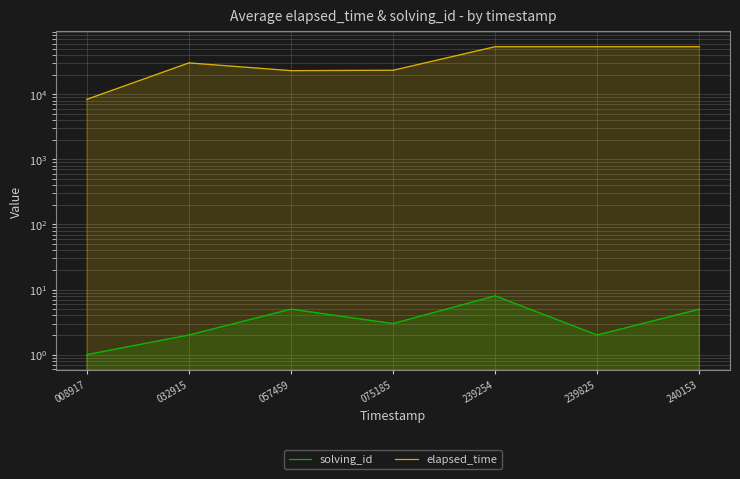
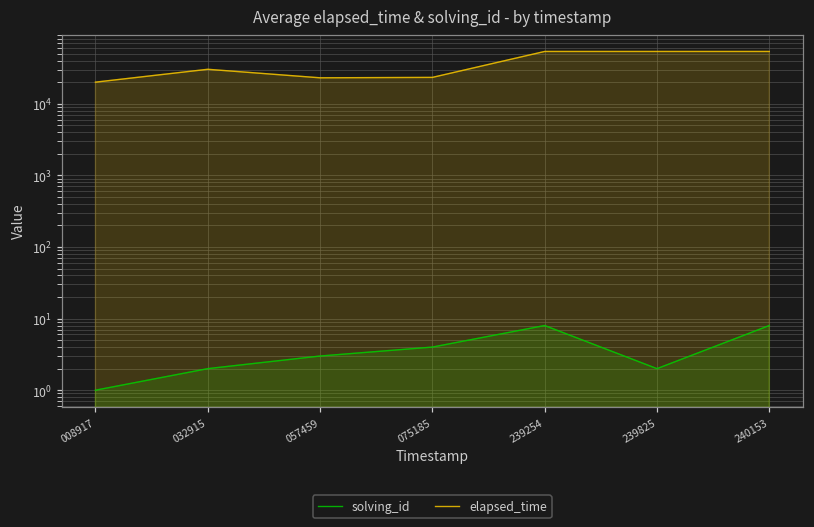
elapsed_time, 008917: 8000 -> 20000
solving_id, 057459: 5 -> 3
solving_id, 075185: 3 -> 4
solving_id, 240153: 5 -> 8
